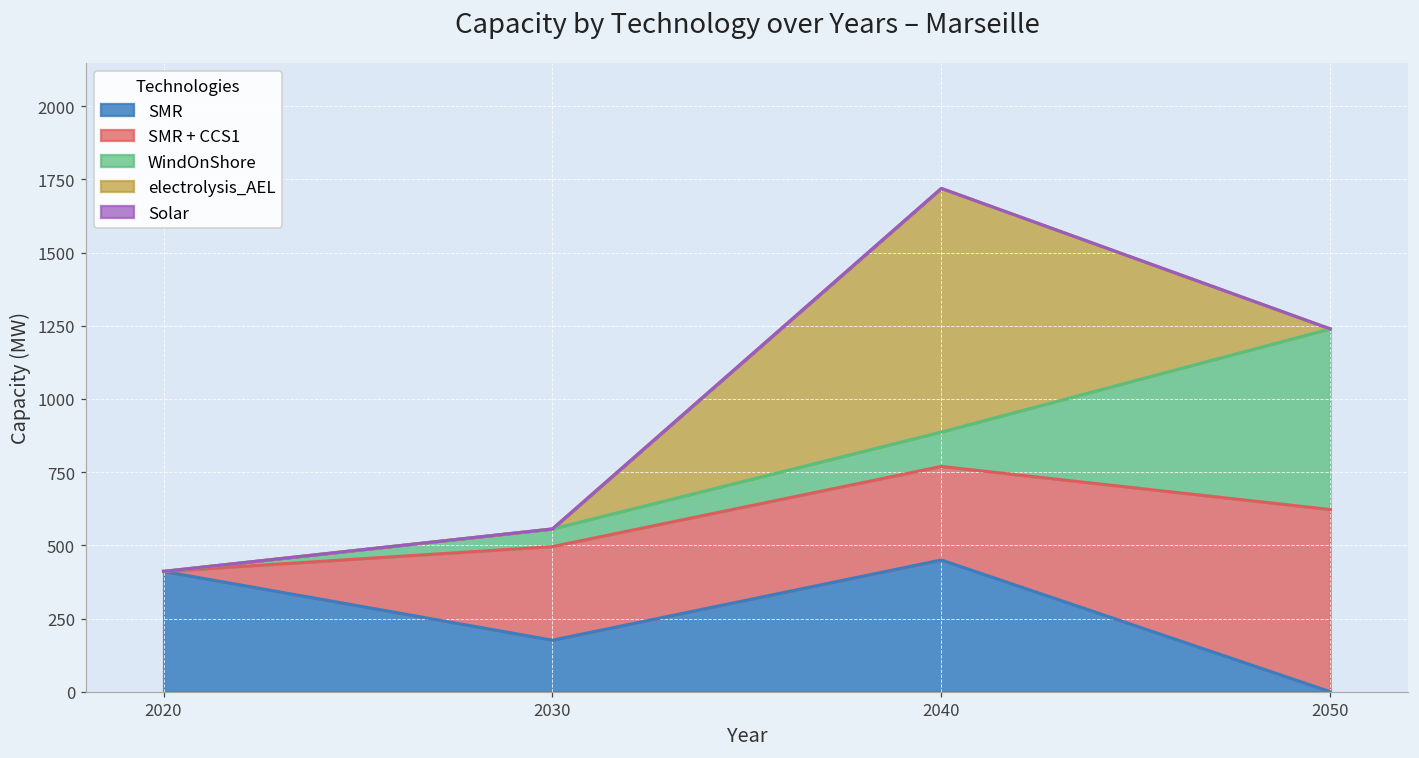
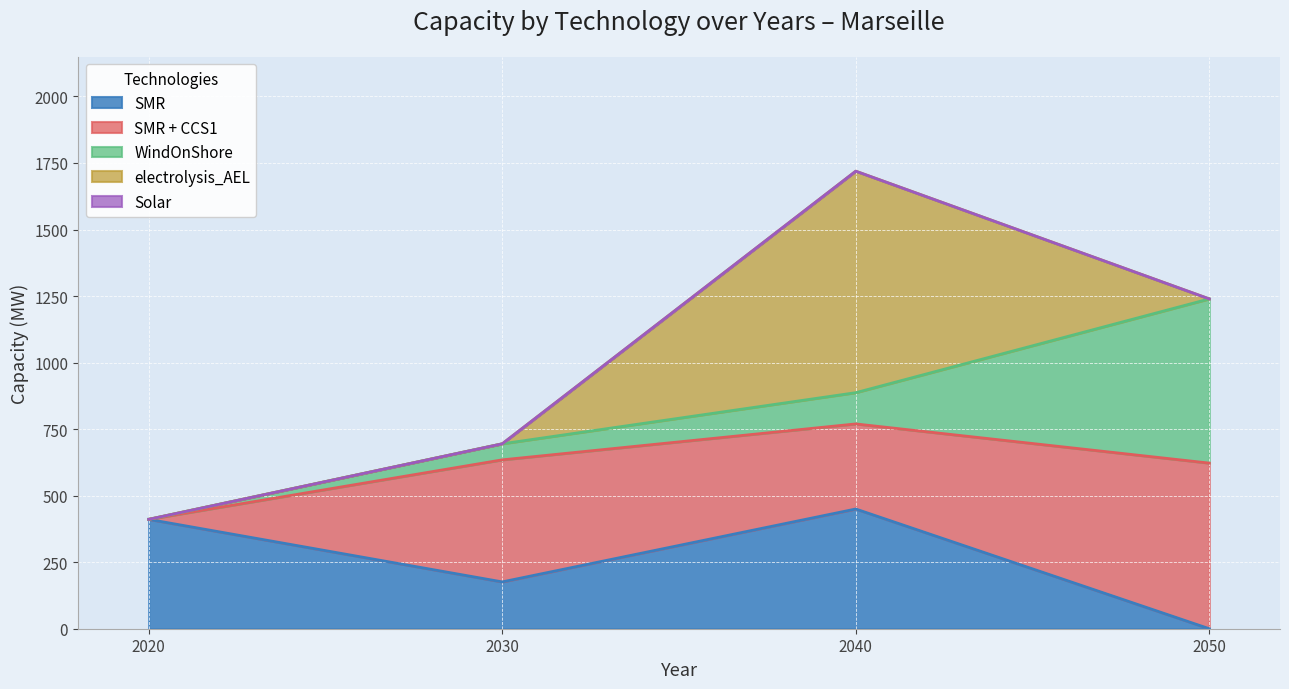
SMR + CCS1, 2030: 320 -> 460
